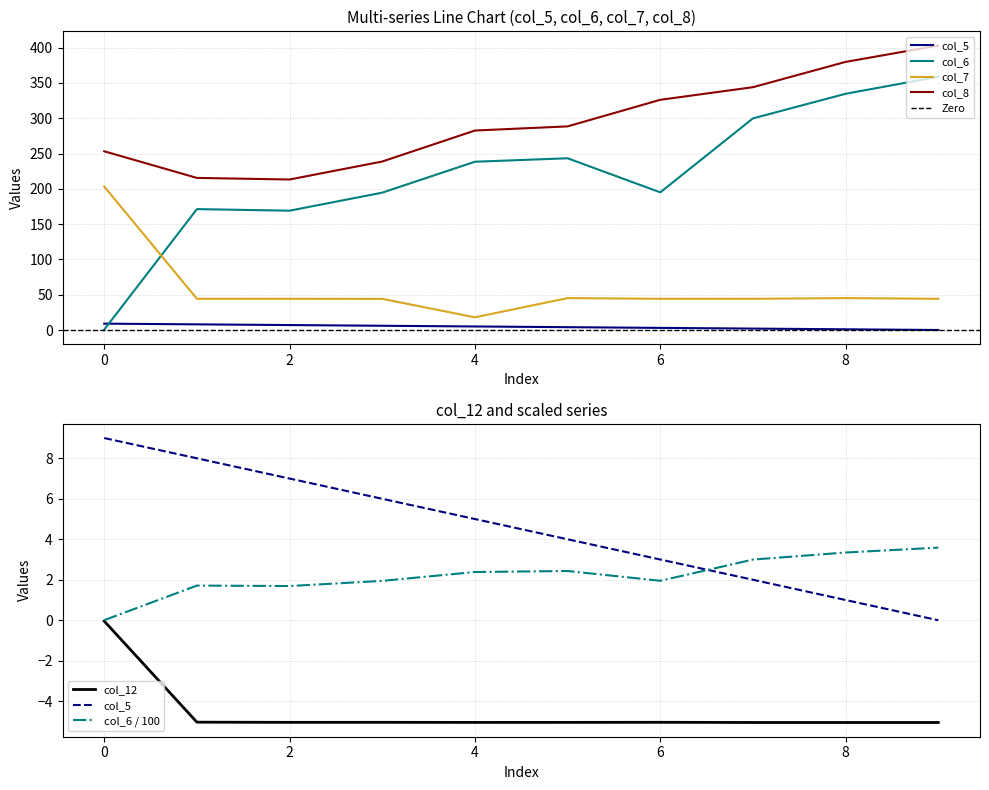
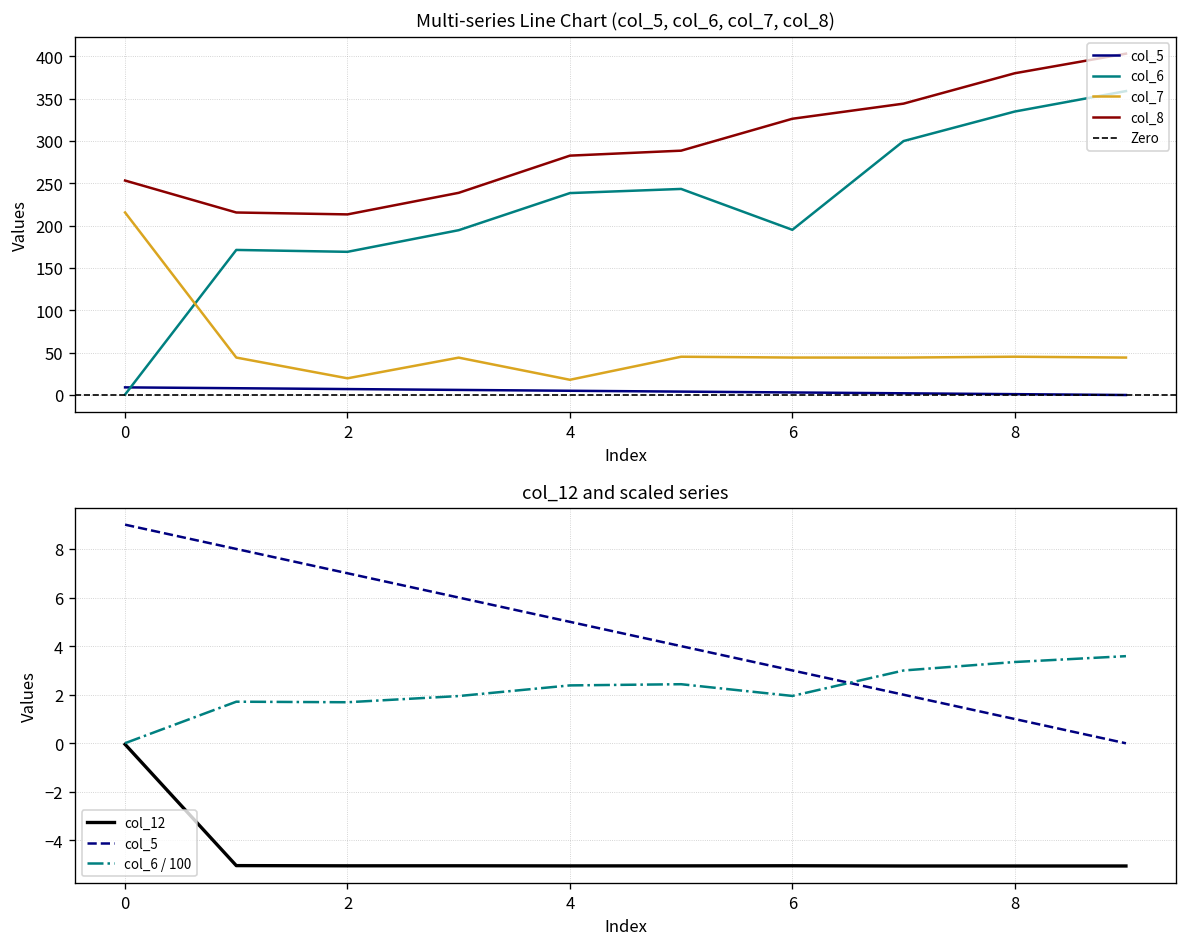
Multi-series Line Chart (col_5, col_6, col_7, col_8), col_7, 0: 200 -> 220
Multi-series Line Chart (col_5, col_6, col_7, col_8), col_7, 2: 40 -> 20
